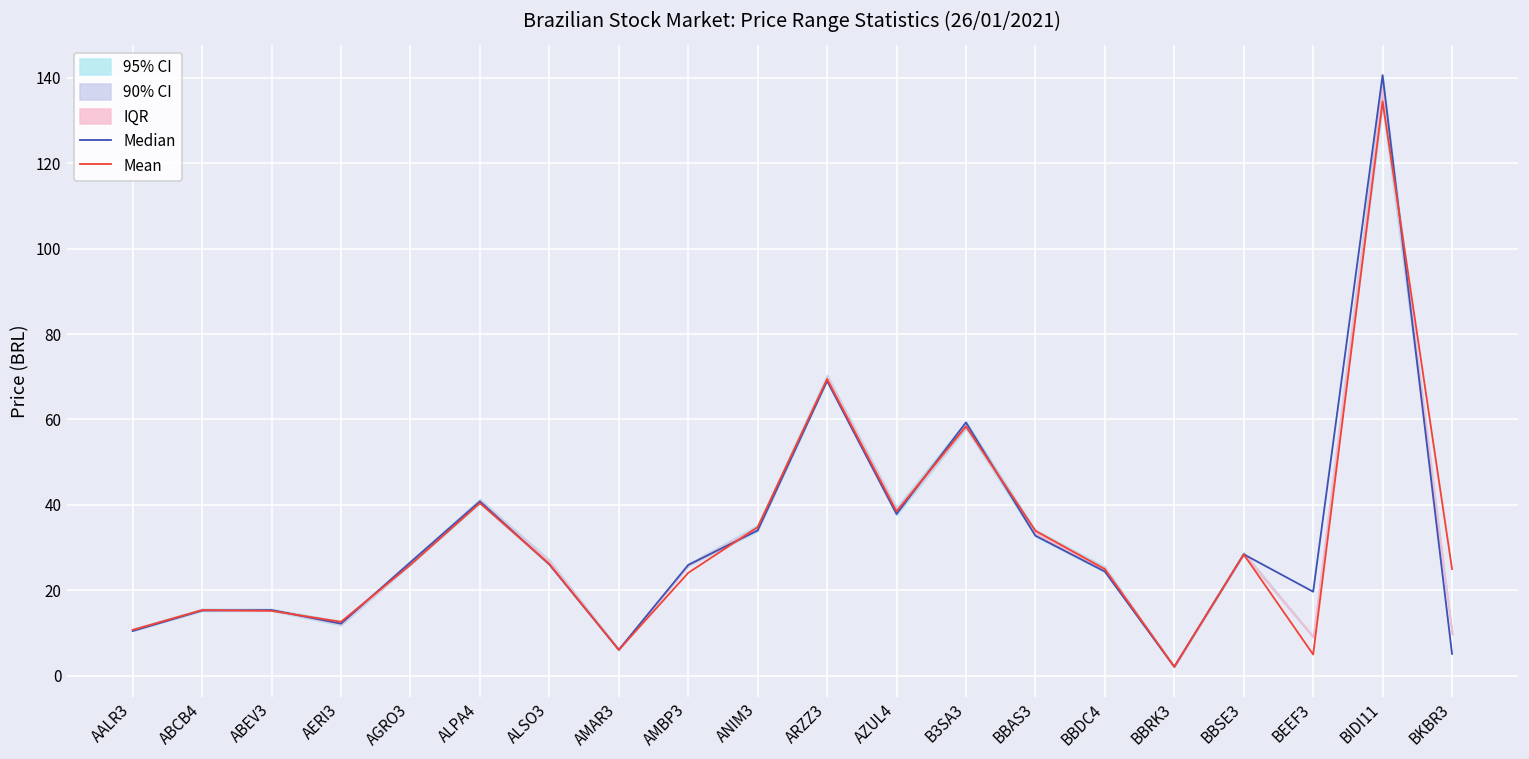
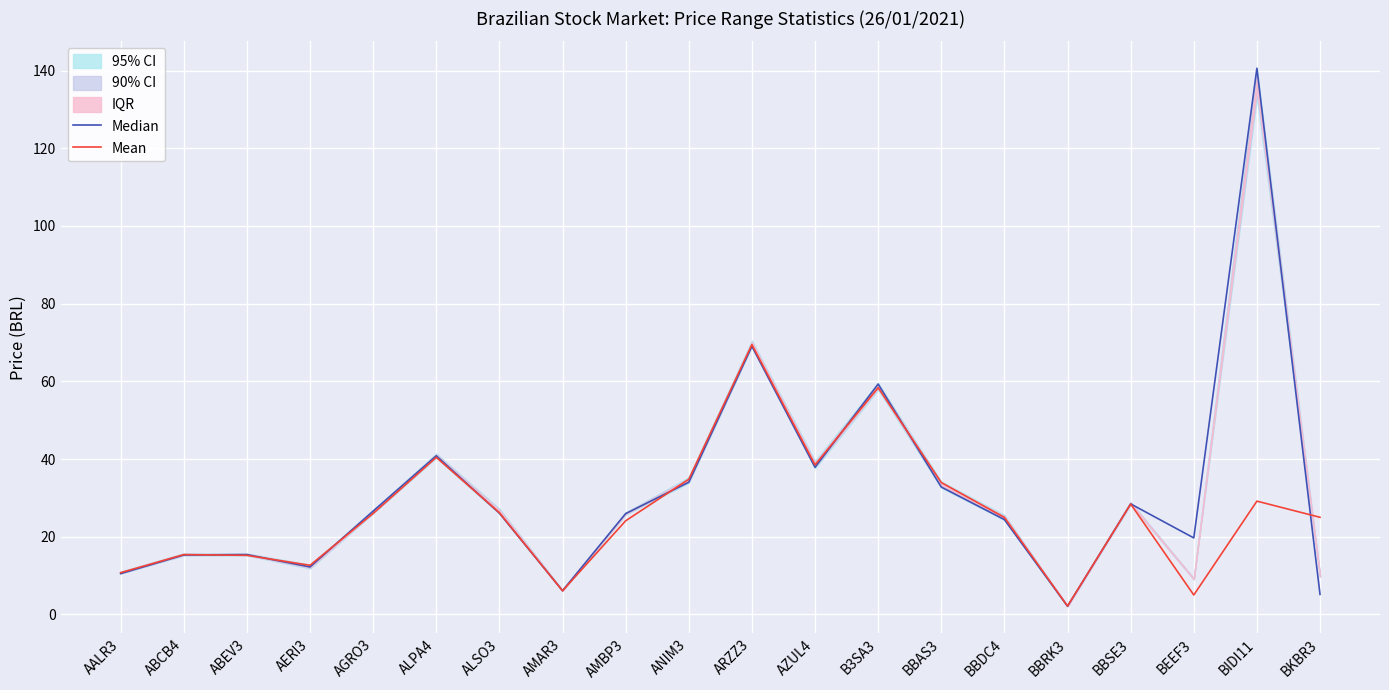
Mean, BIDI11: 134 -> 29
